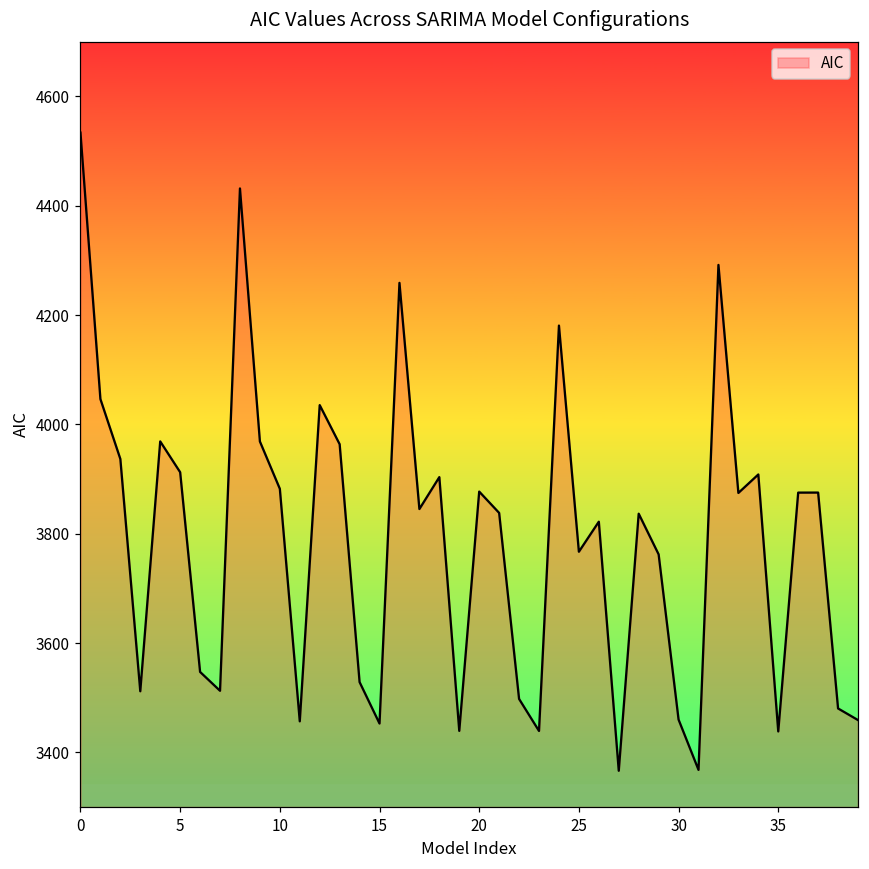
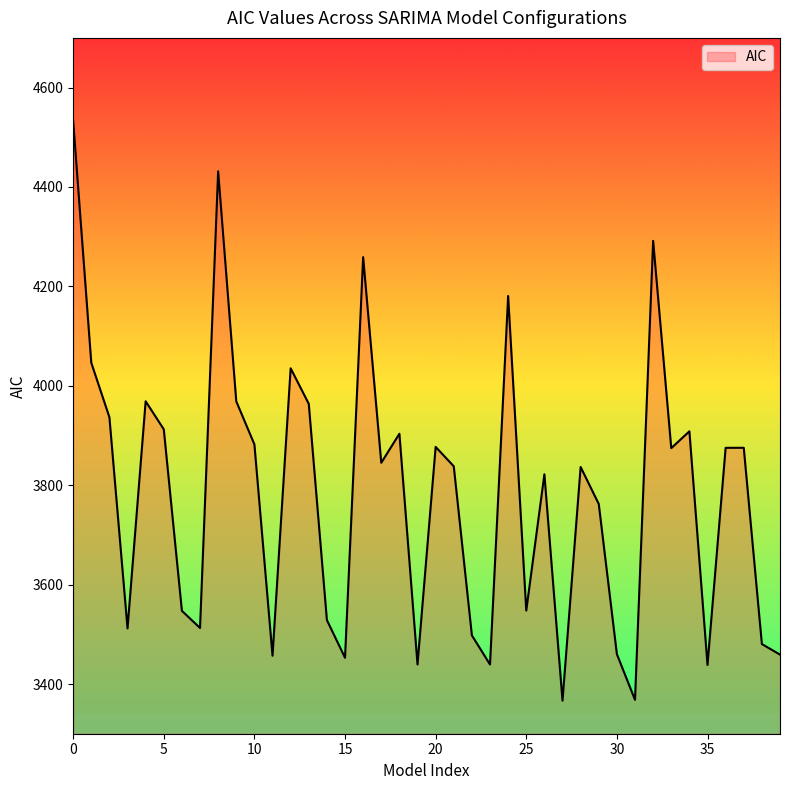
25: 3770 -> 3550
